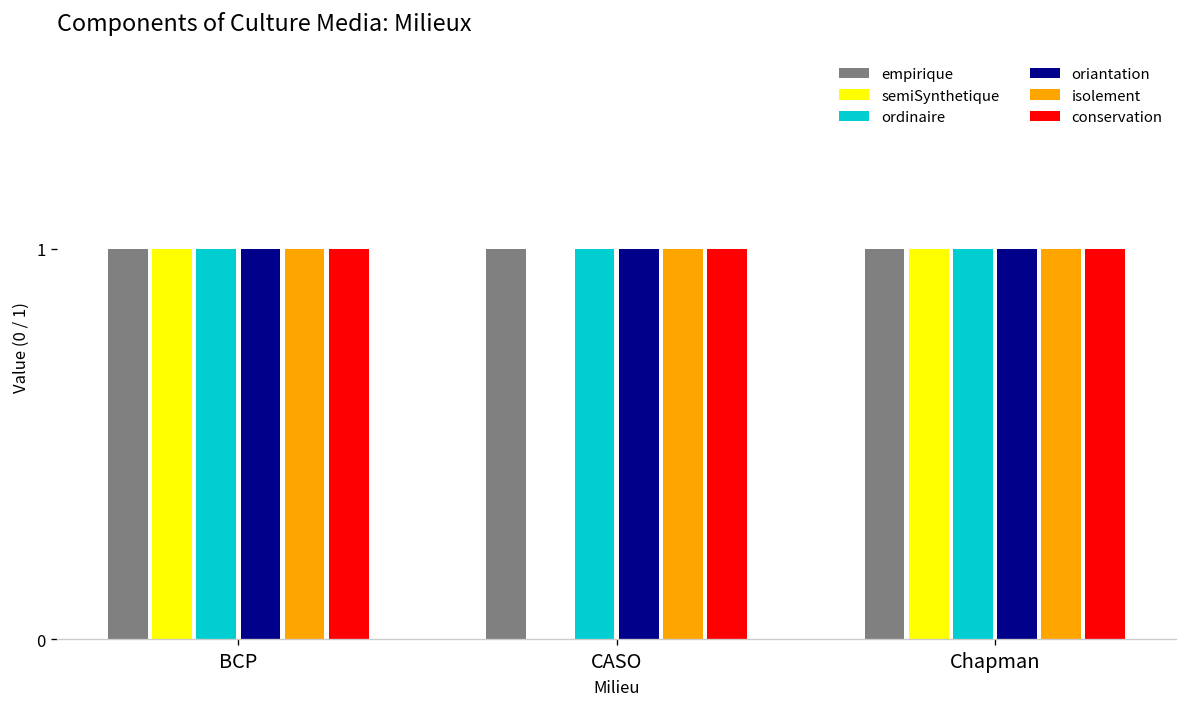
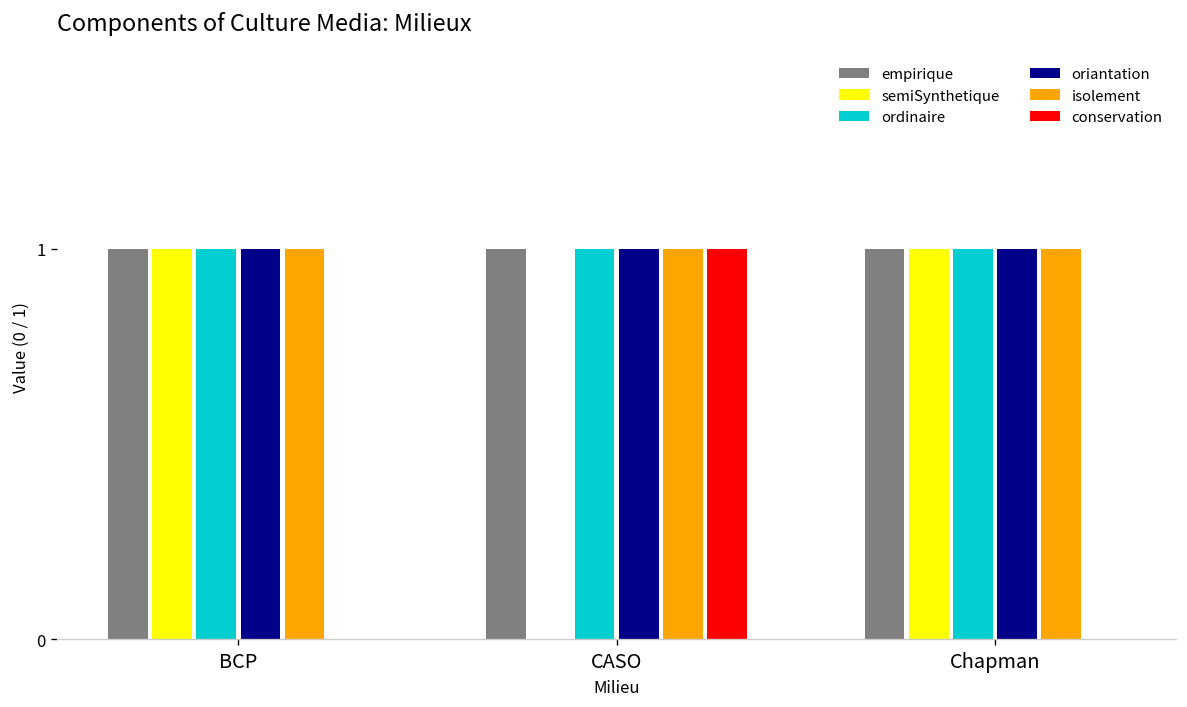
conservation, BCP: 1 -> 0
conservation, Chapman: 1 -> 0
